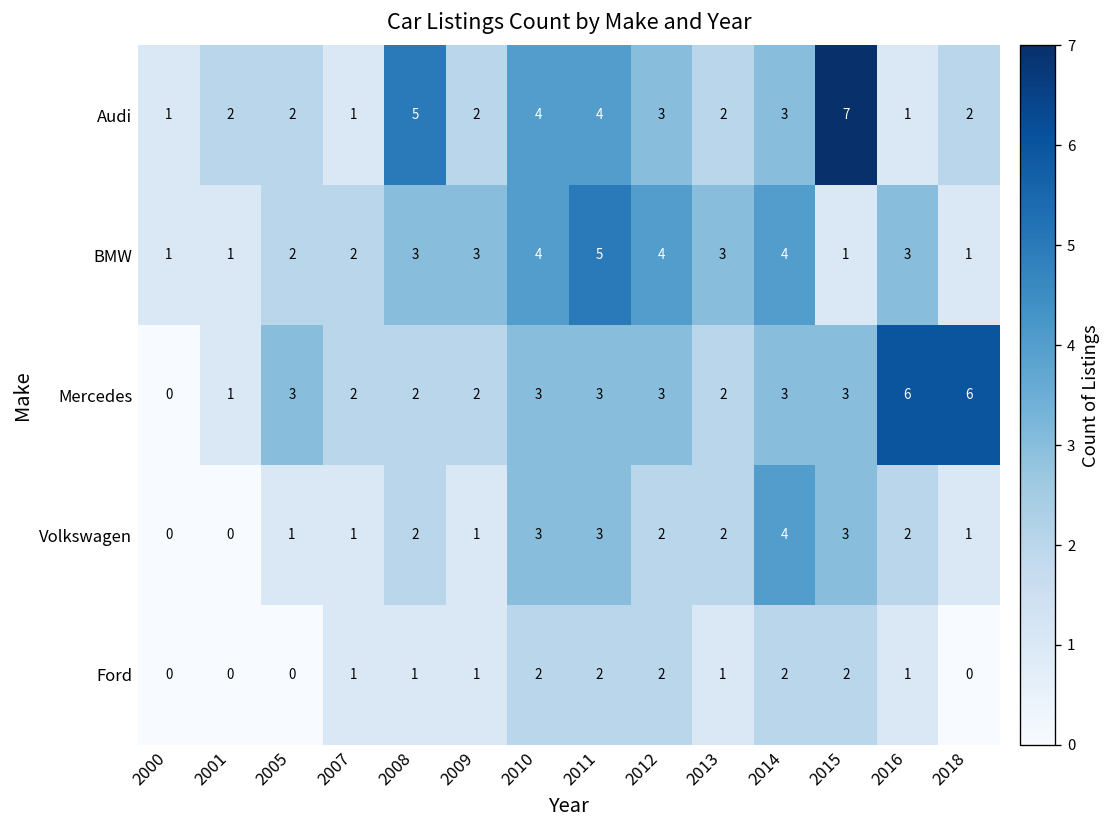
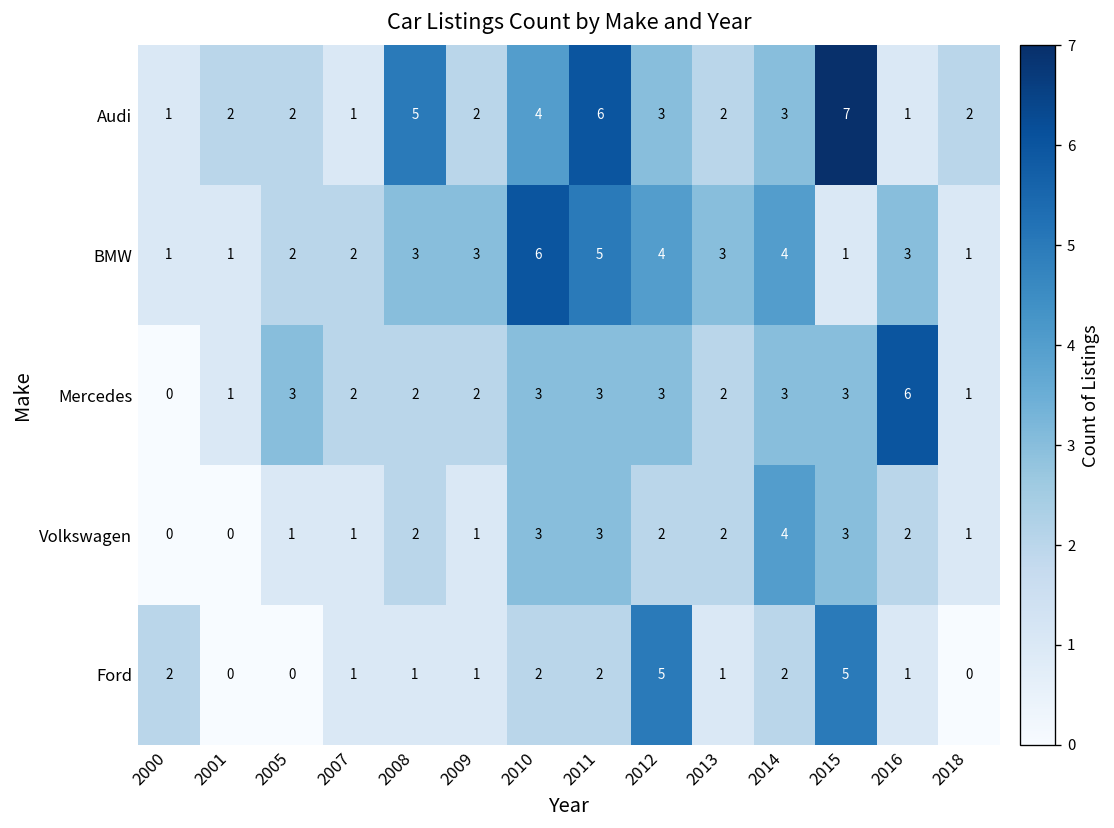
Audi, 2011: 4 -> 6
BMW, 2010: 4 -> 6
Mercedes, 2018: 6 -> 1
Ford, 2000: 0 -> 2
Ford, 2012: 2 -> 5
Ford, 2015: 2 -> 5
